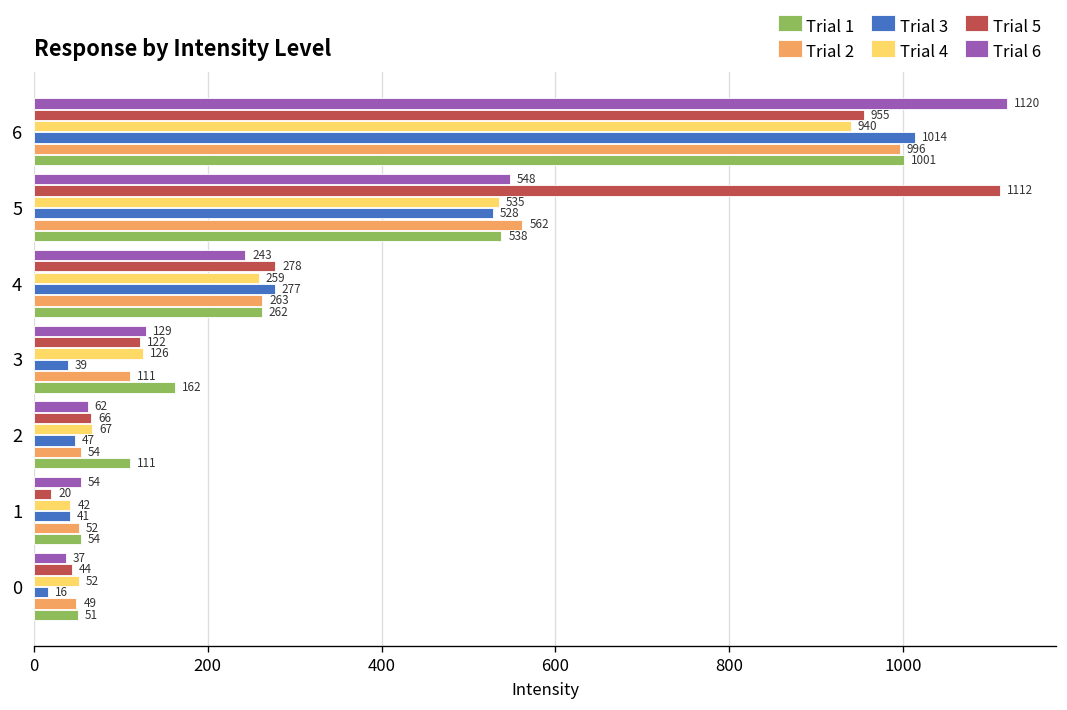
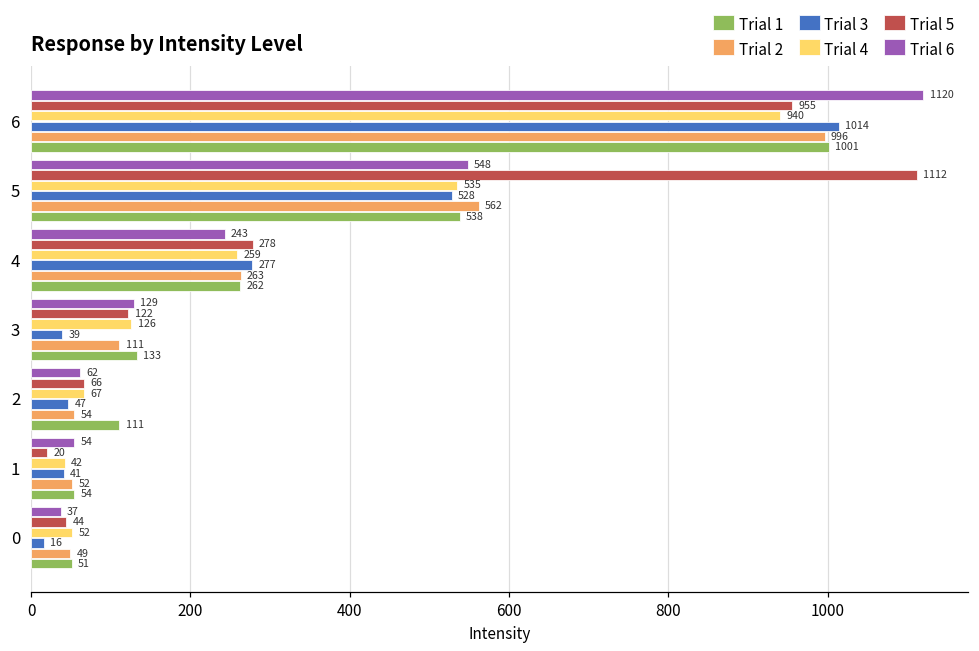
Trial 1, 3: 162 -> 133
